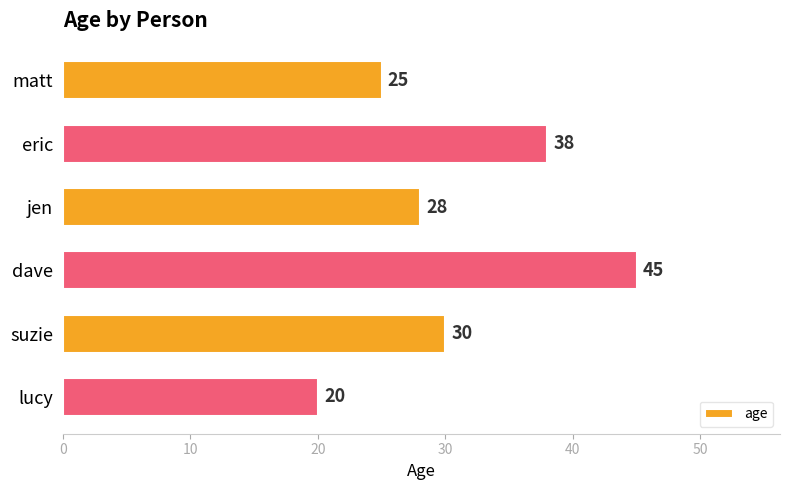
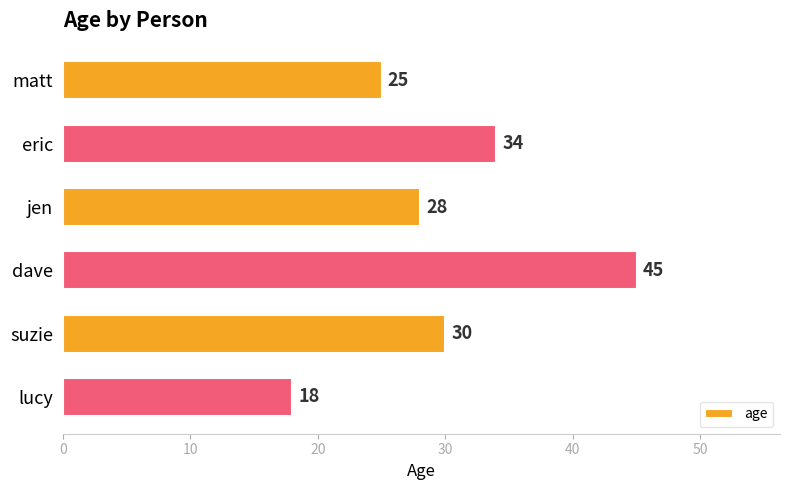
eric: 38 -> 34
lucy: 20 -> 18
